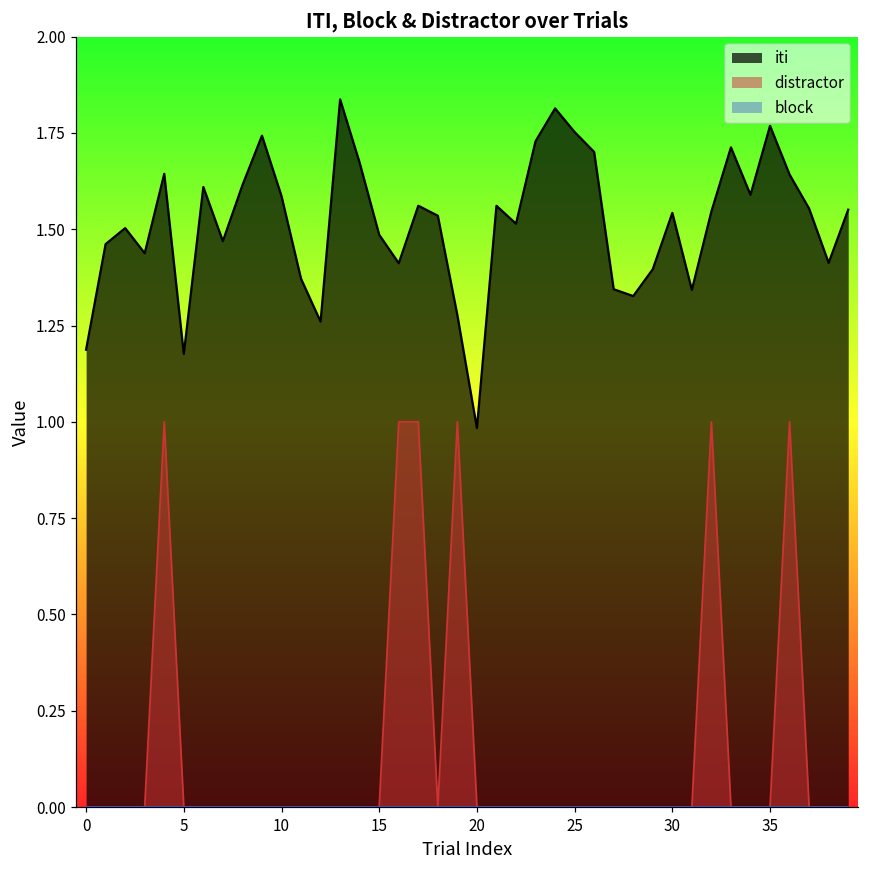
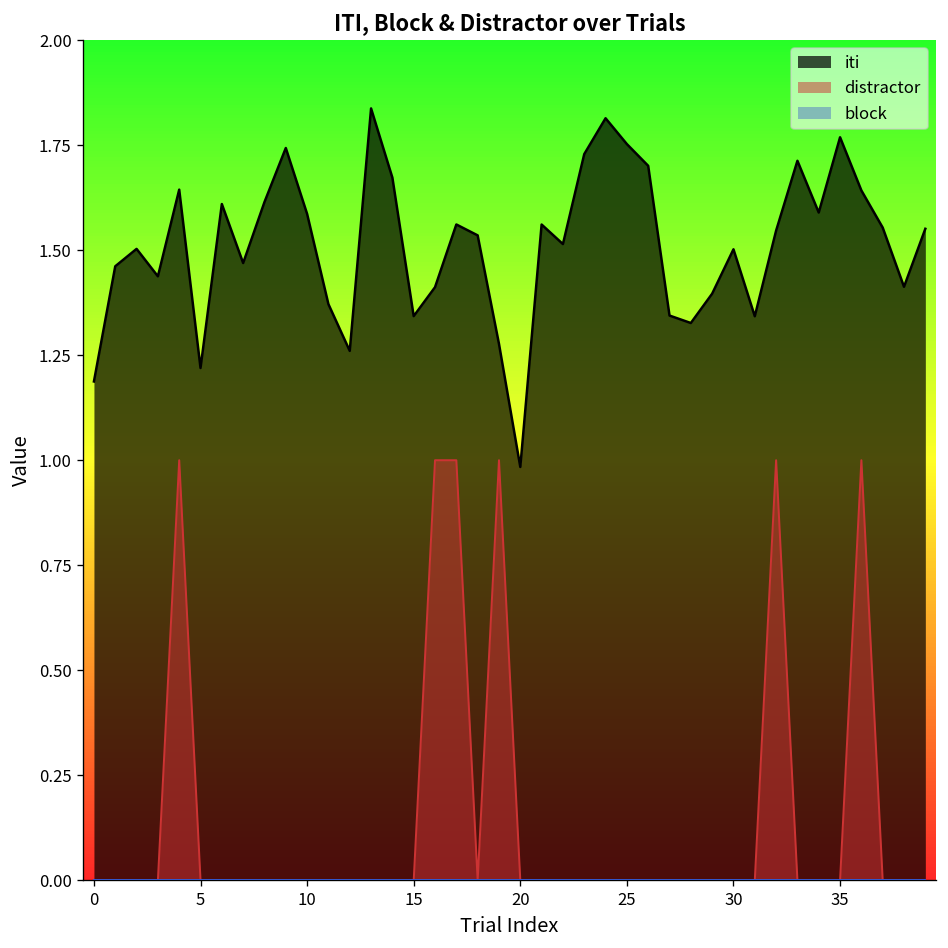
iti, 5: 1.18 -> 1.22
iti, 15: 1.49 -> 1.34
iti, 30: 1.54 -> 1.50
